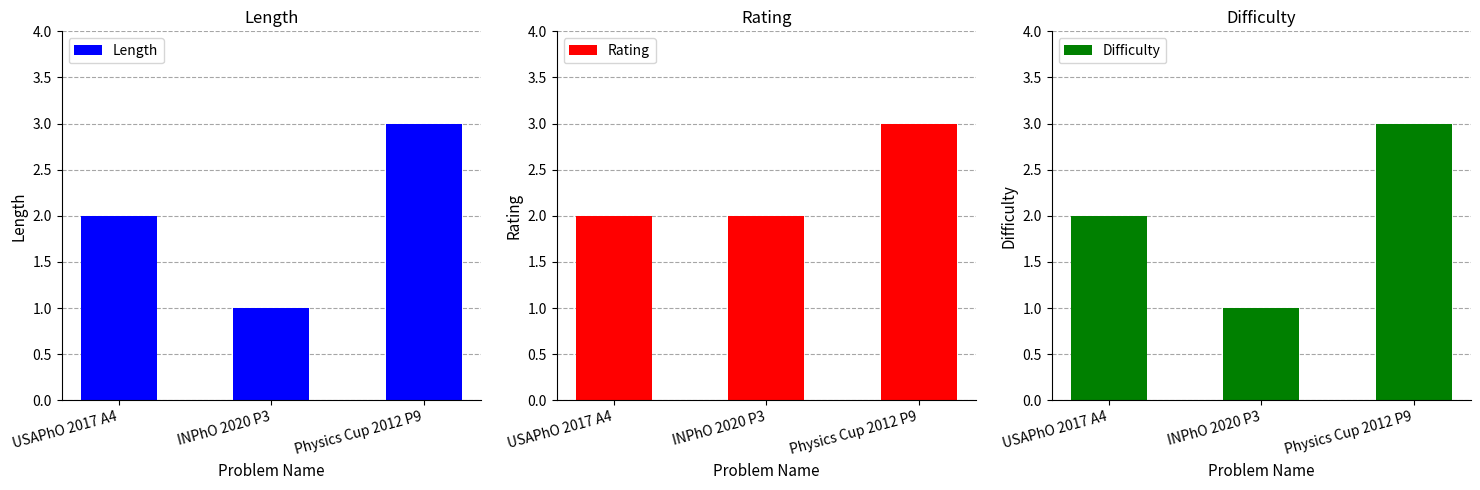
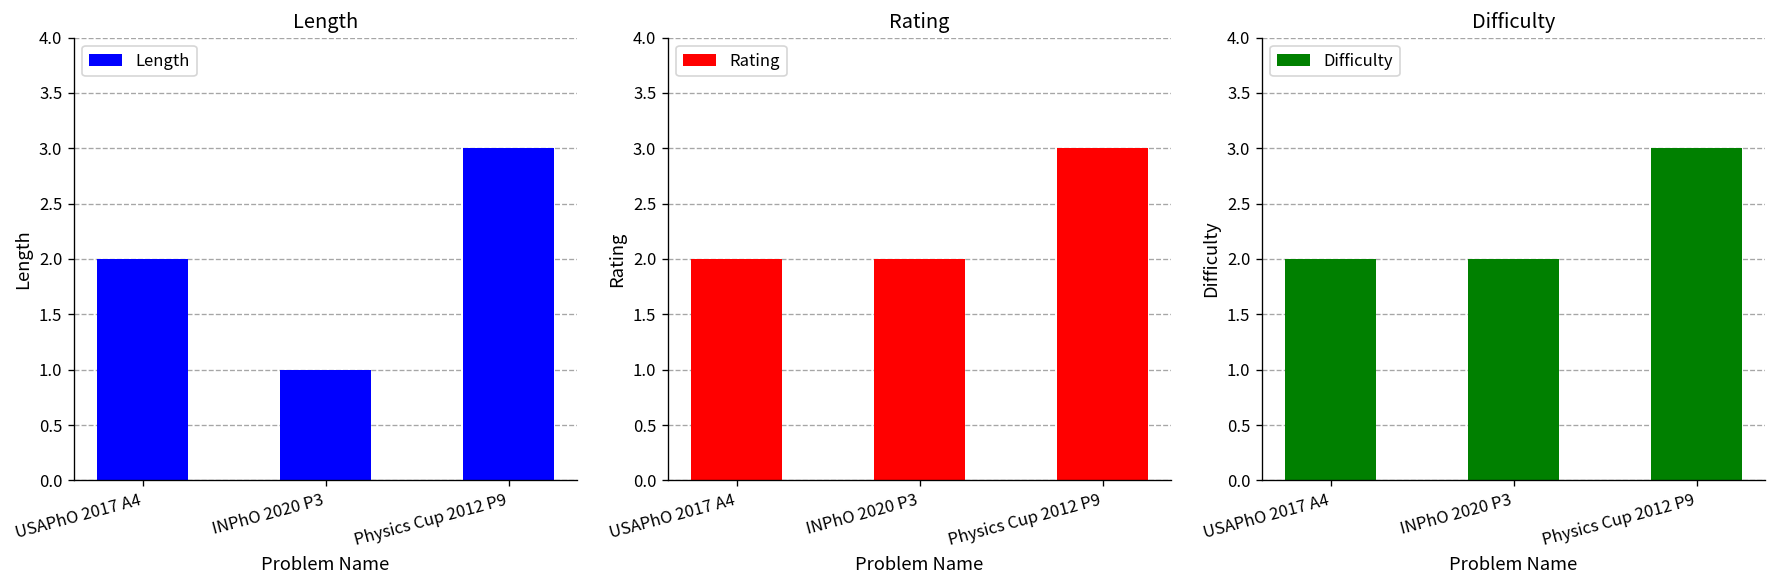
Difficulty, INPhO 2020 P3: 1 -> 2
